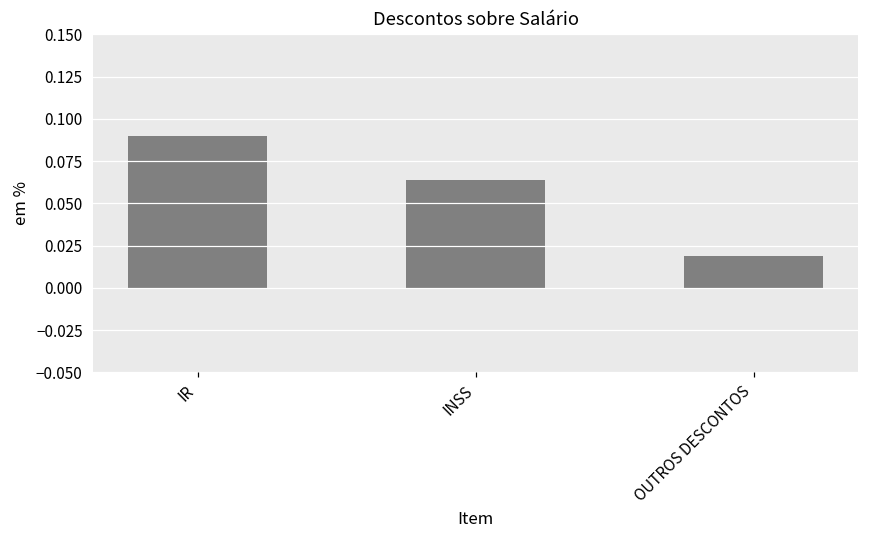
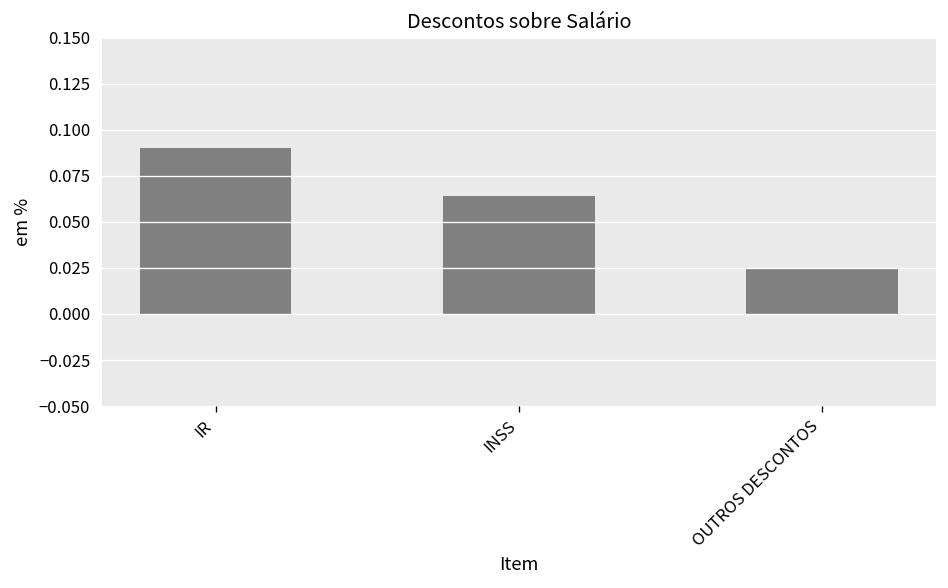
OUTROS DESCONTOS: 0.019 -> 0.025
